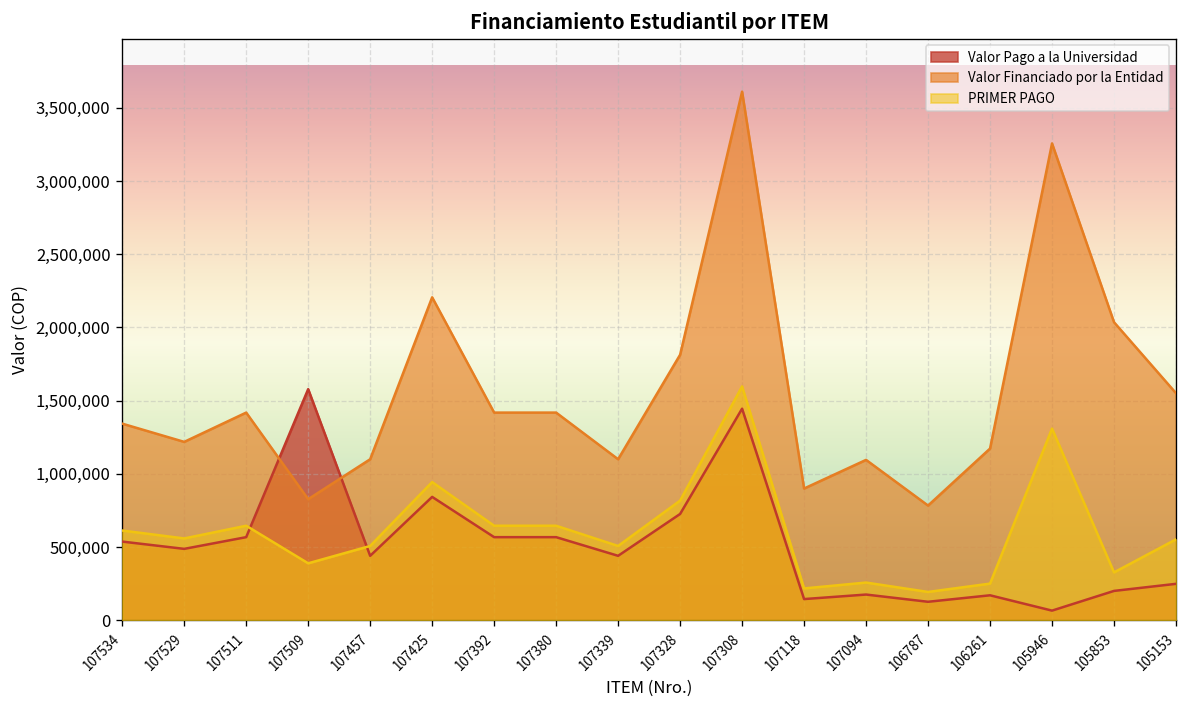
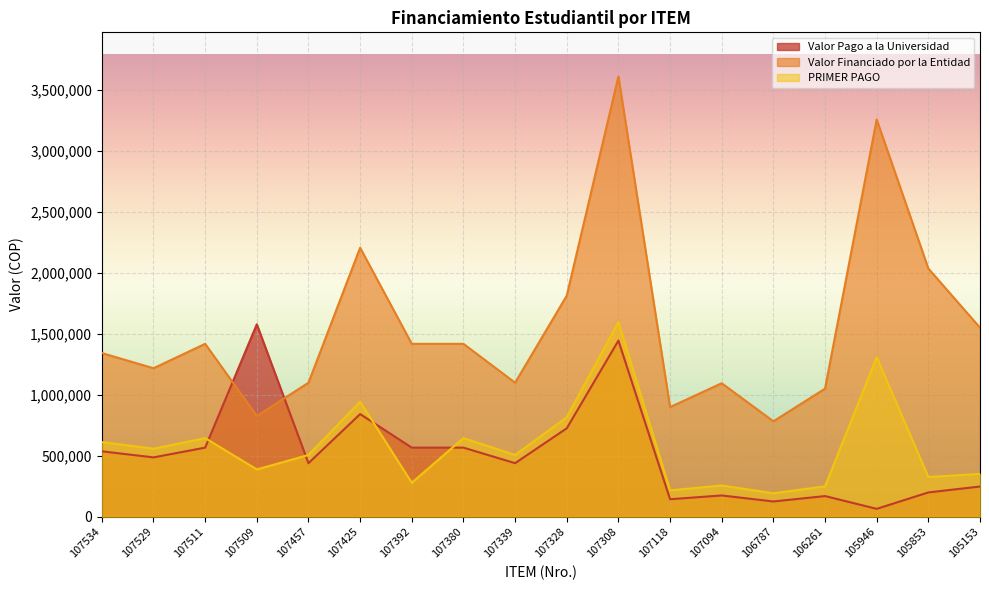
PRIMER PAGO, 107392: 650,000 -> 280,000
Valor Financiado por la Entidad, 106261: 1,170,000 -> 1,050,000
PRIMER PAGO, 105153: 550,000 -> 350,000
